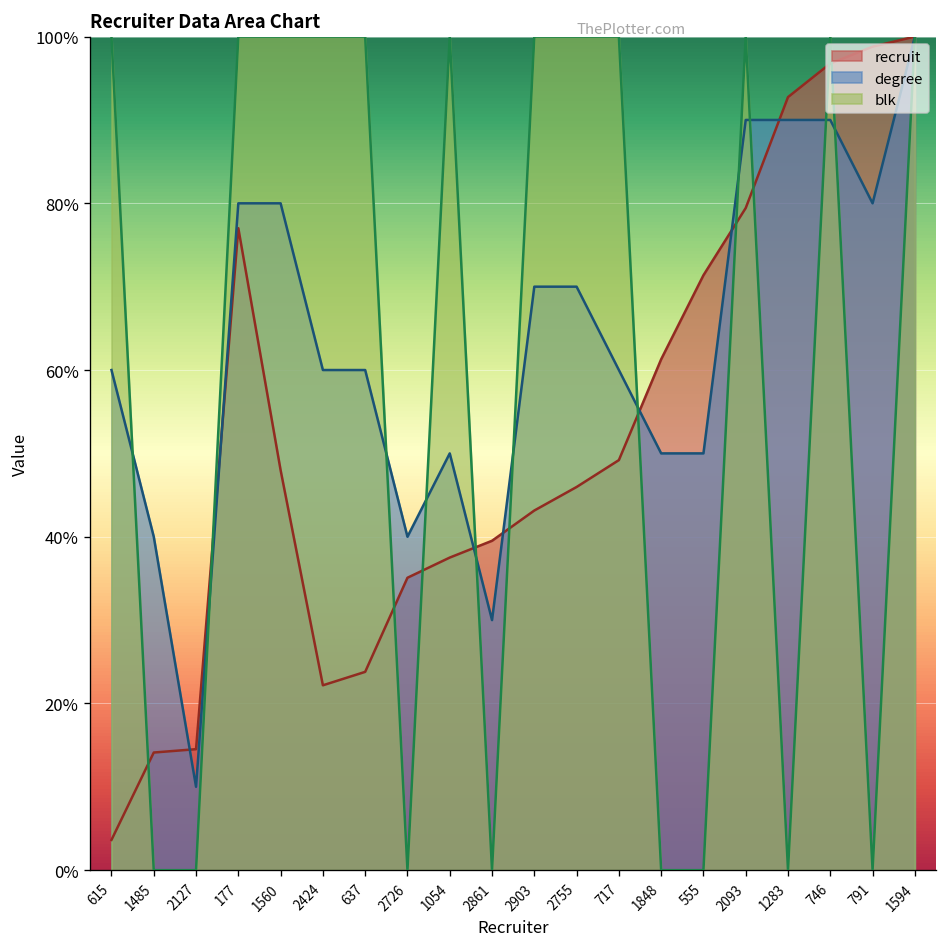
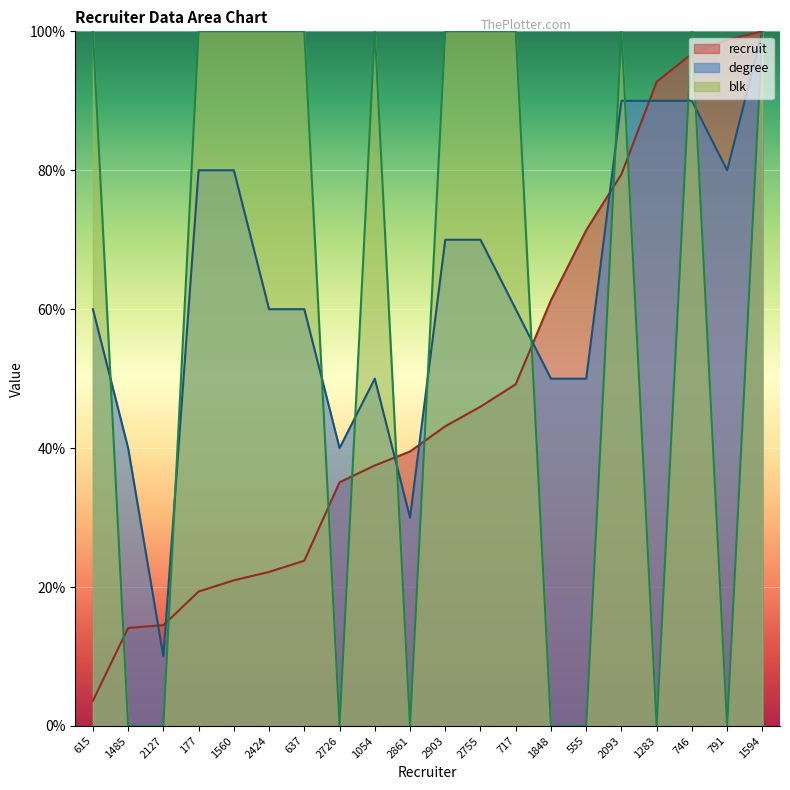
recruit, 177: 77% -> 19%
recruit, 1560: 48% -> 21%
